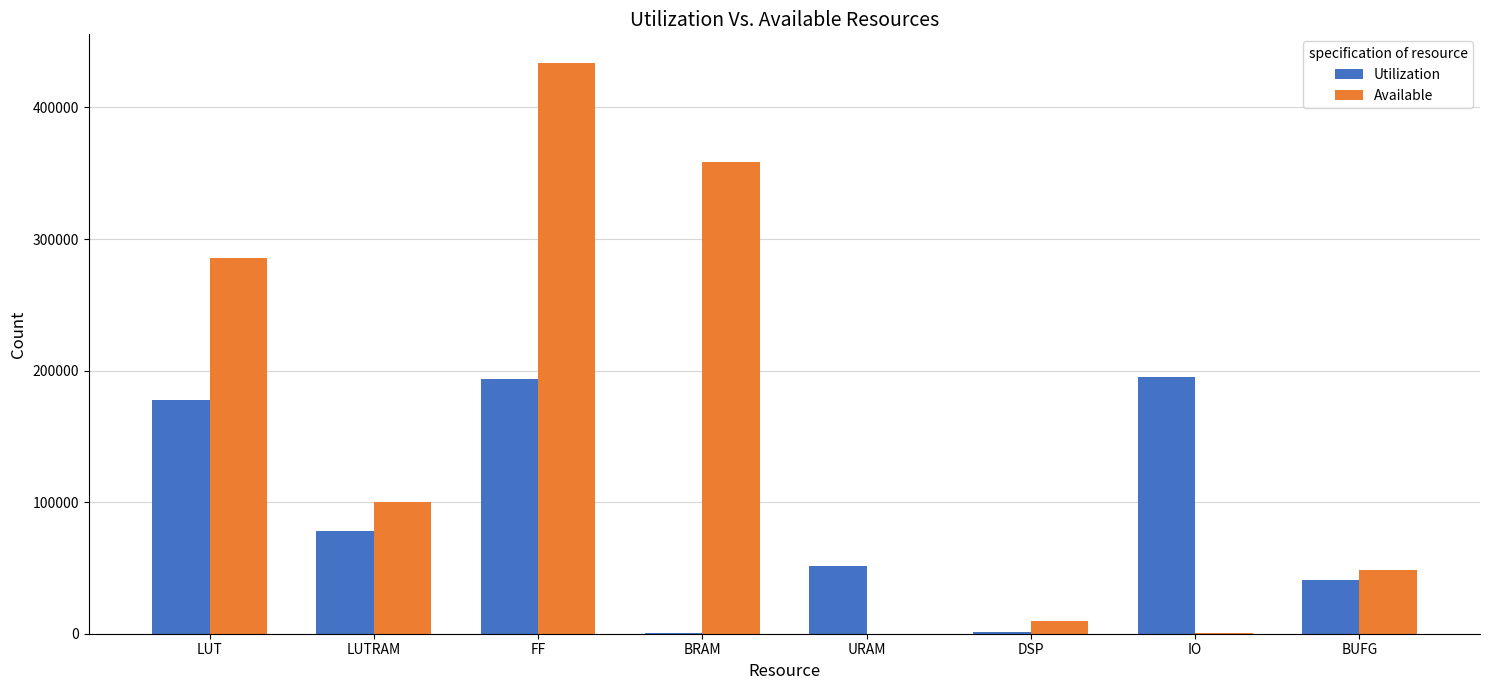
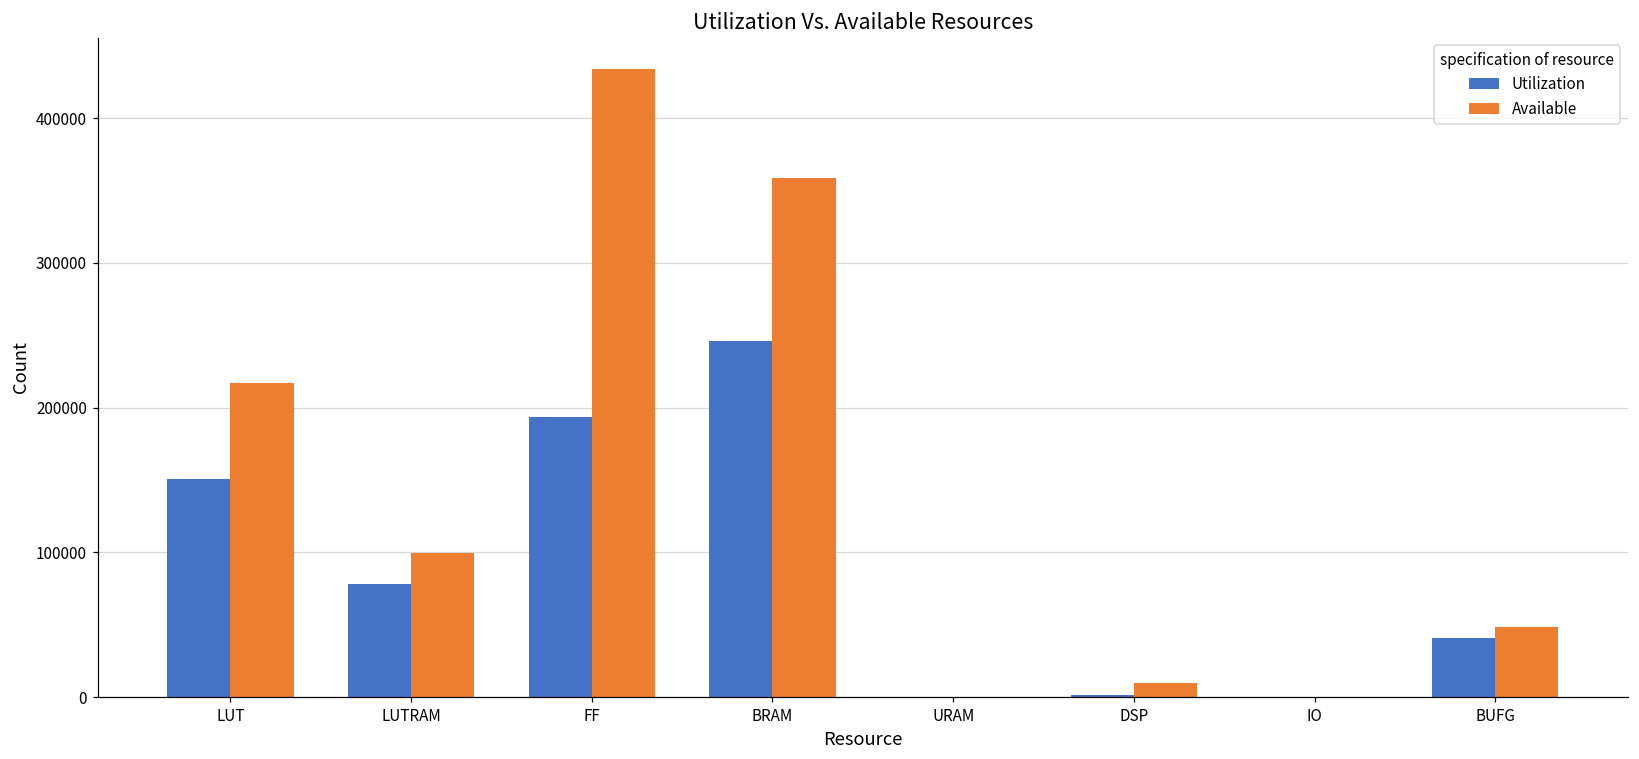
Utilization, LUT: 178000 -> 151000
Available, LUT: 286000 -> 217000
Utilization, BRAM: 0 -> 246000
Utilization, URAM: 51000 -> 0
Utilization, IO: 195000 -> 0
